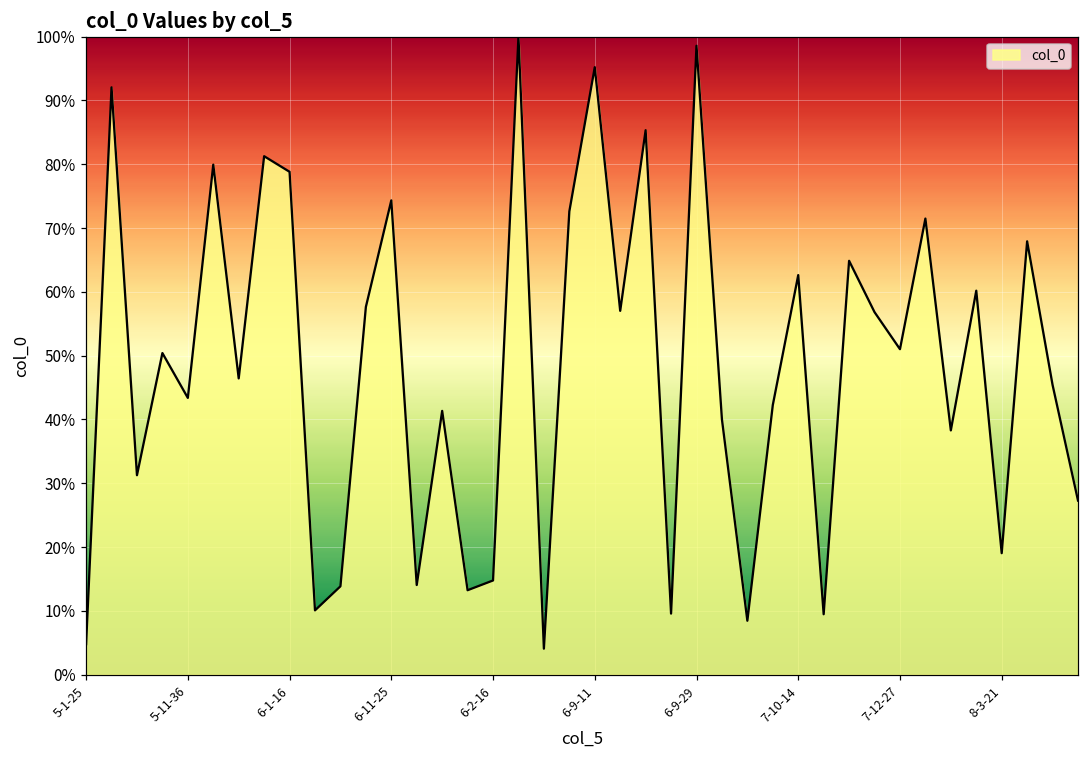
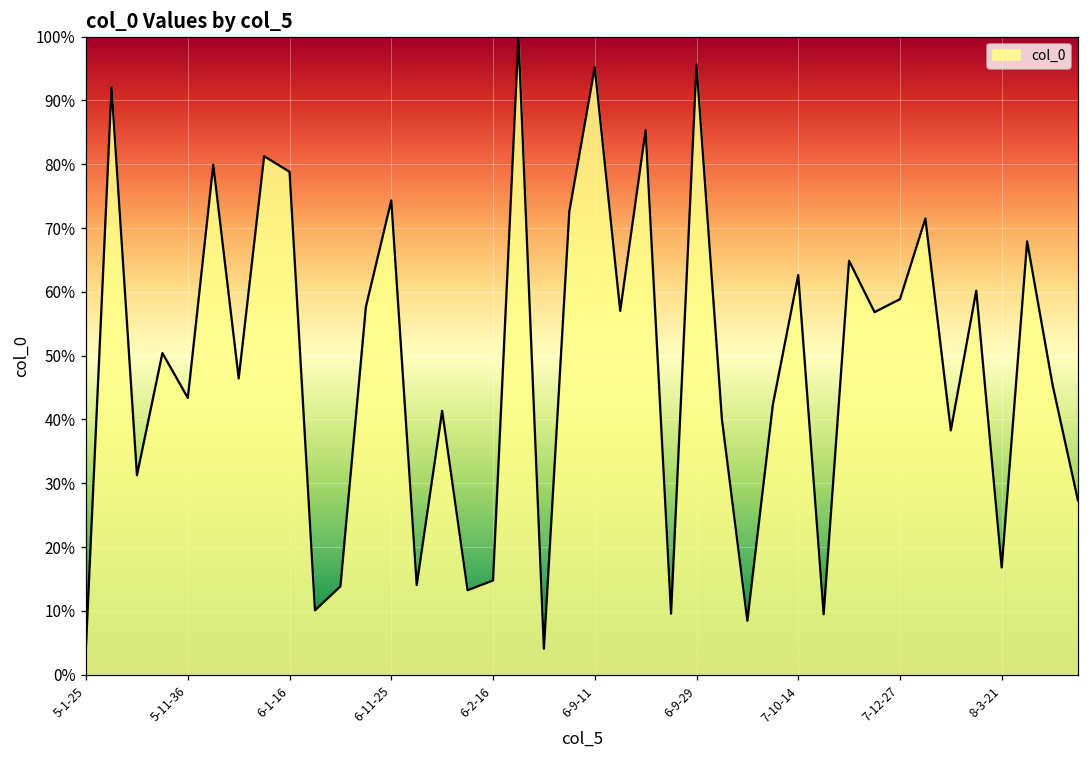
6-9-29: 99% -> 96%
7-12-27: 51% -> 59%
8-3-21: 19% -> 17%
